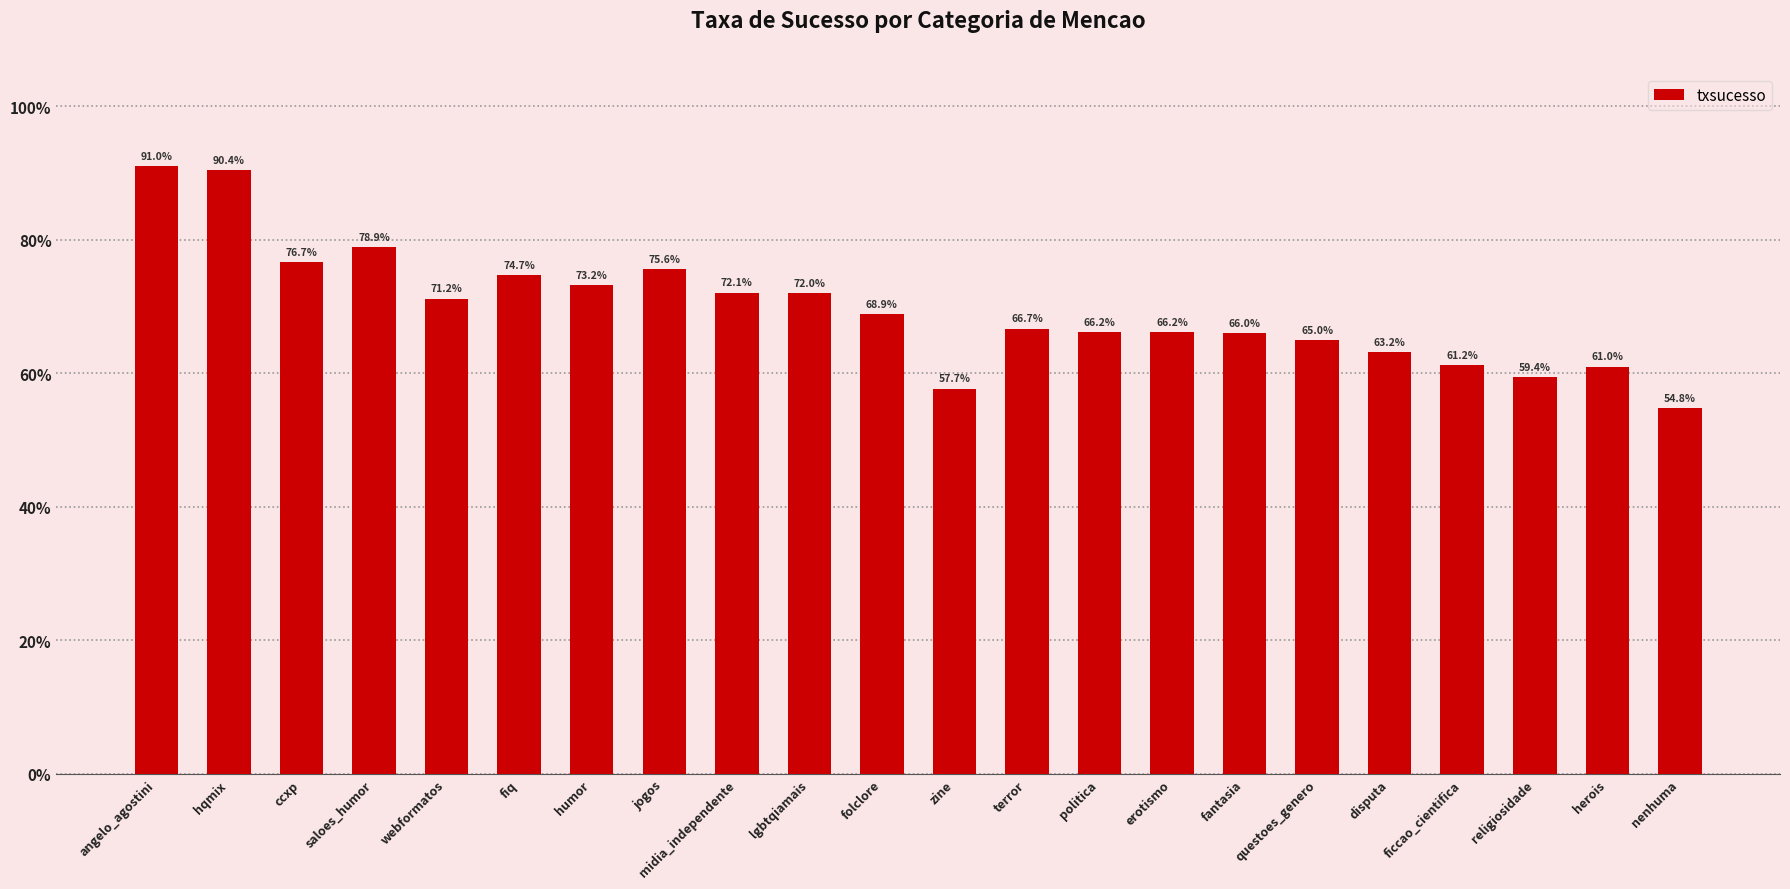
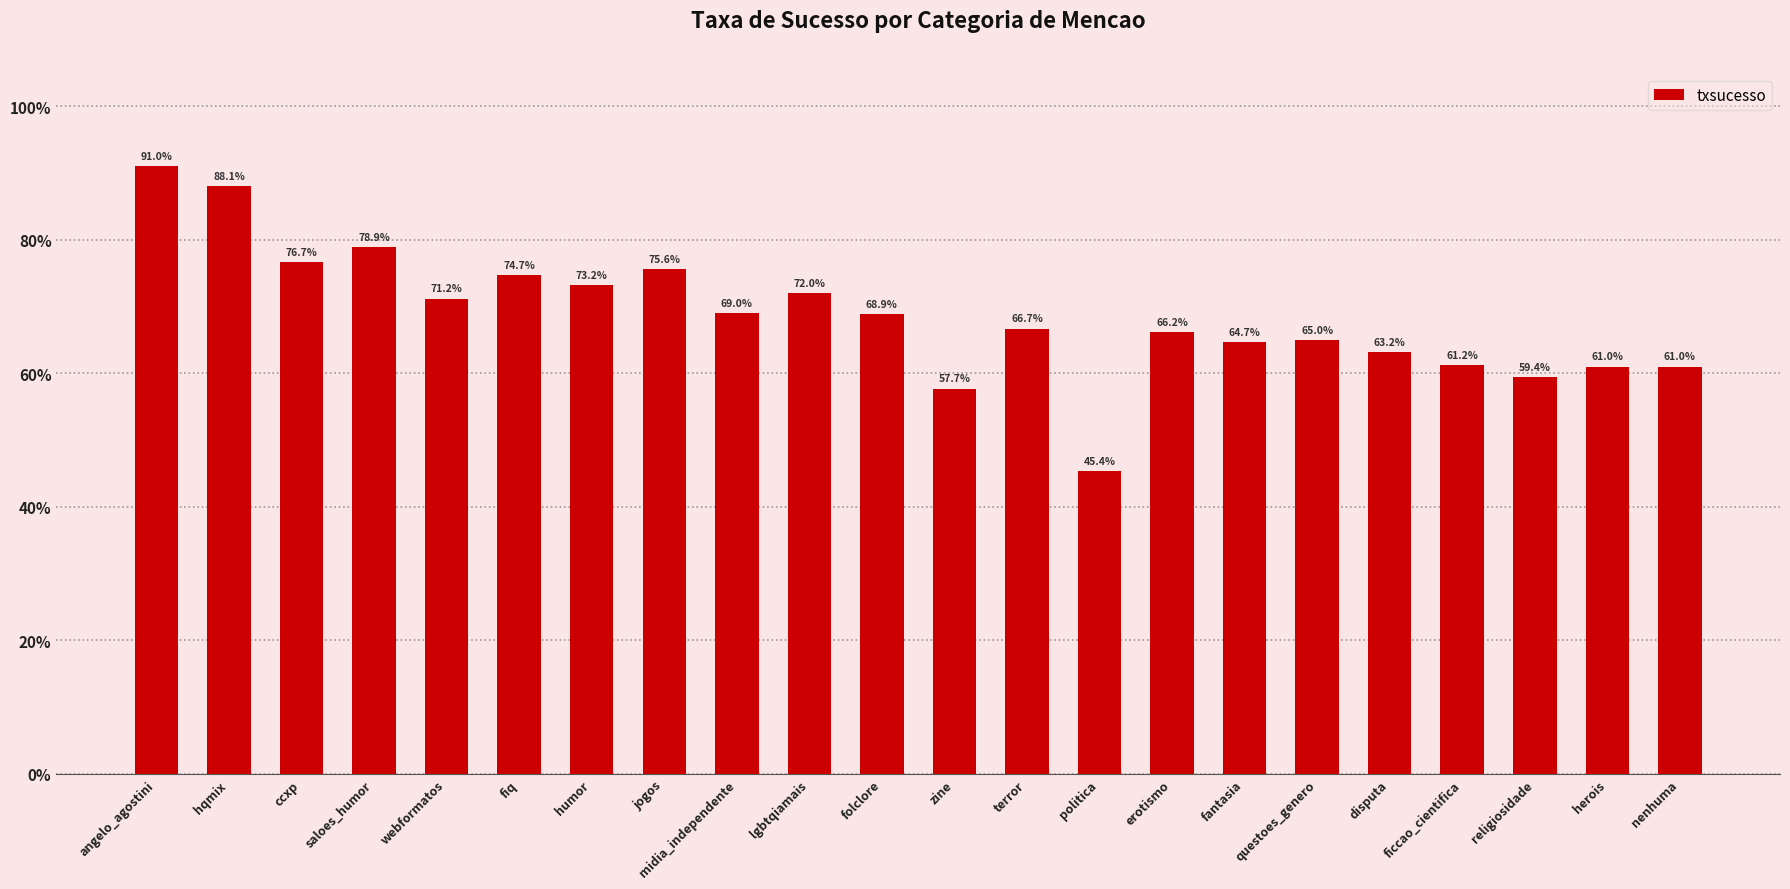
hqmix: 90.4% -> 88.1%
midia_independente: 72.1% -> 69.0%
politica: 66.2% -> 45.4%
fantasia: 66.0% -> 64.7%
nenhuma: 54.8% -> 61.0%
